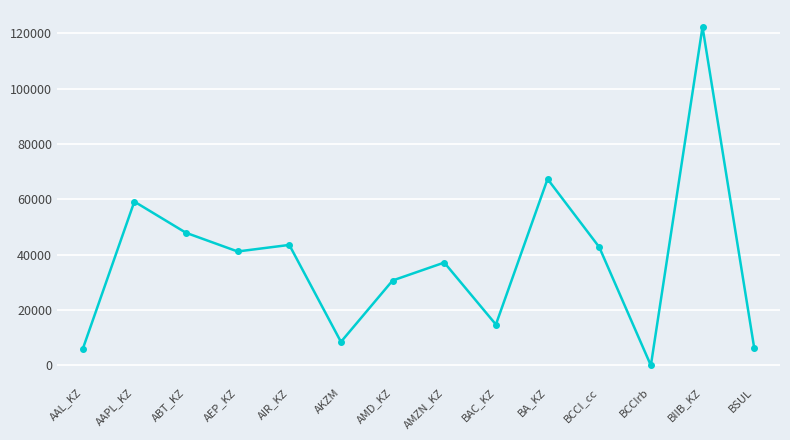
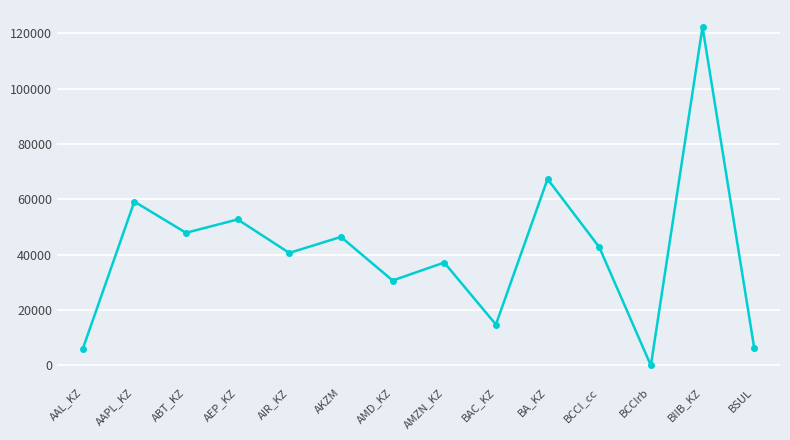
AEP_KZ: 41000 -> 53000
AIR_KZ: 44000 -> 41000
AKZM: 9000 -> 46000
